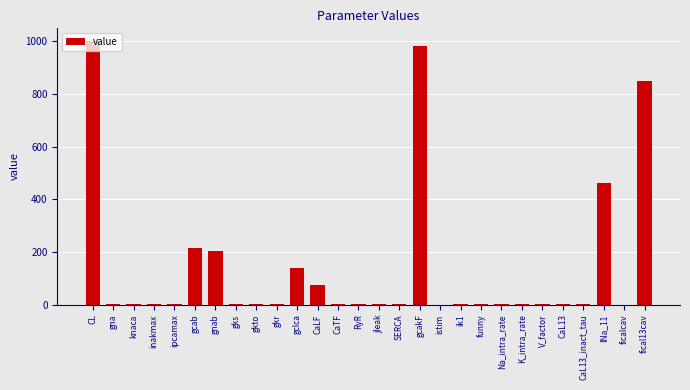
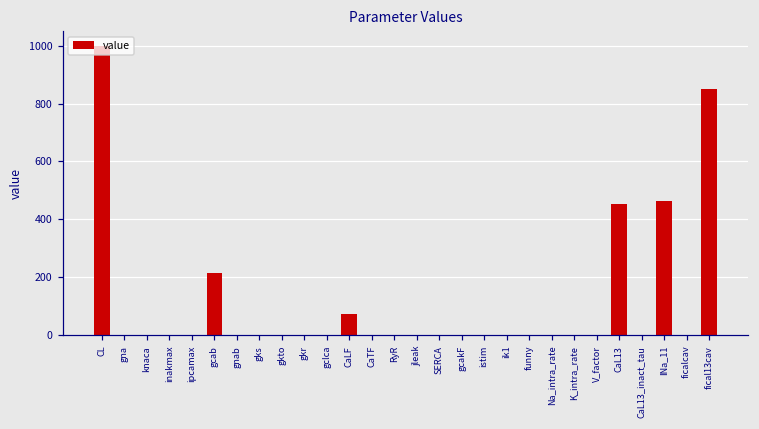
gnab: 200 -> 0
gclca: 140 -> 0
gcakF: 980 -> 0
CaL13: 0 -> 450
